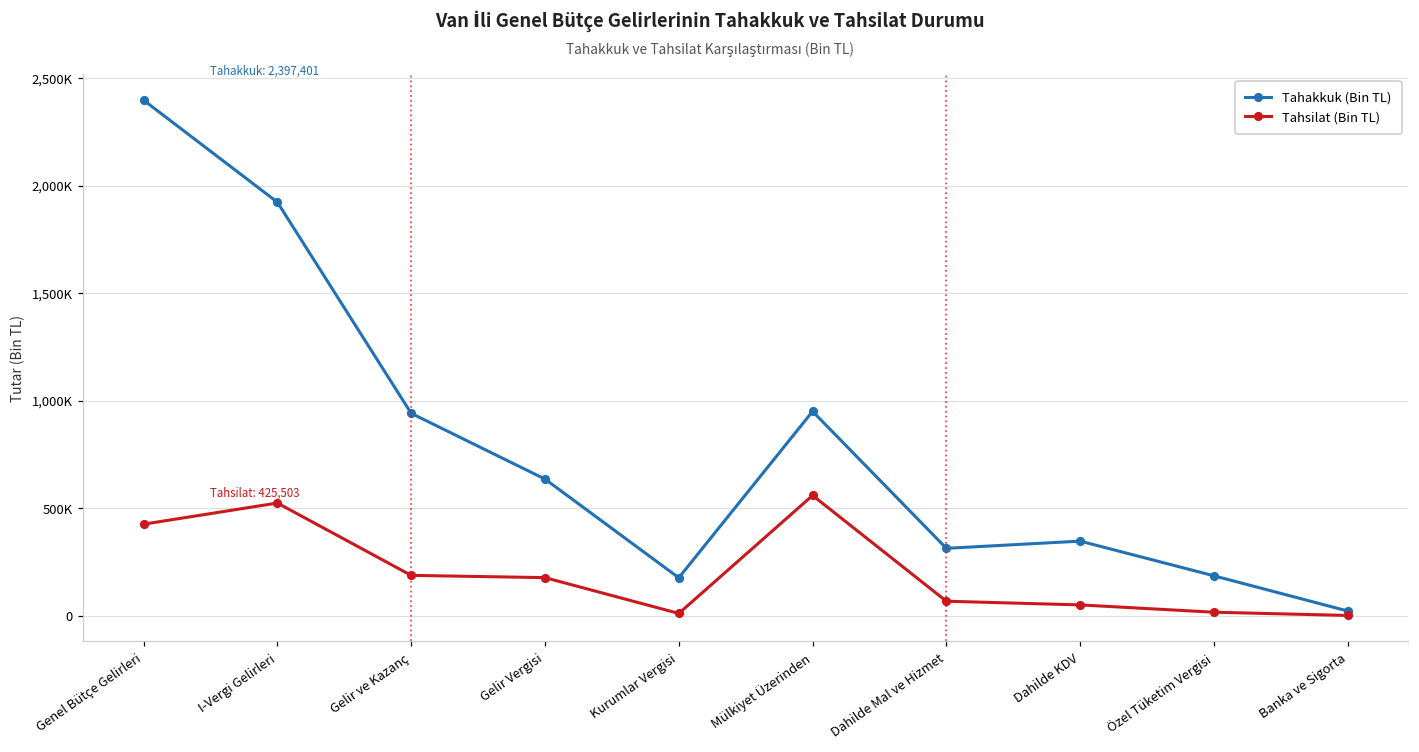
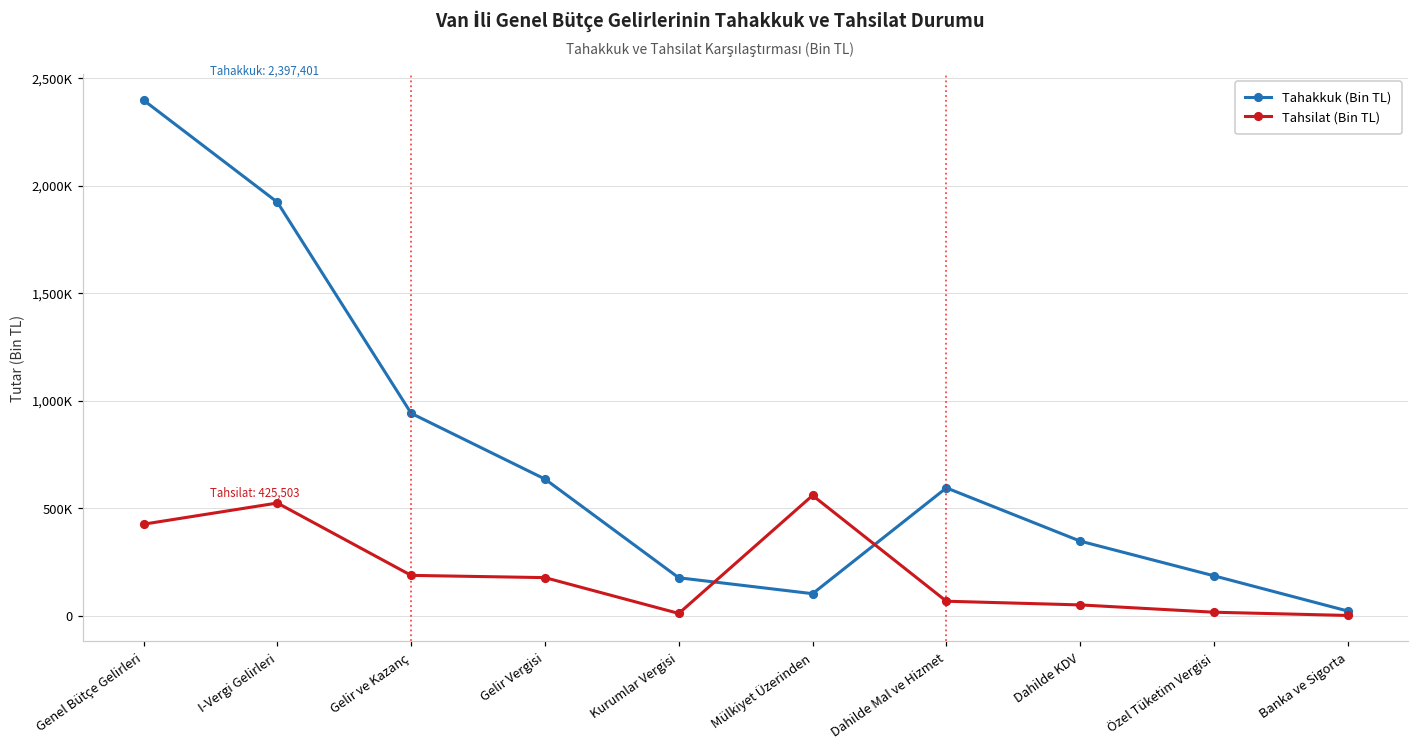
Tahakkuk (Bin TL), Mülkiyet Üzerinden: 950,000 -> 100,000
Tahakkuk (Bin TL), Dahilde Mal ve Hizmet: 310,000 -> 590,000
